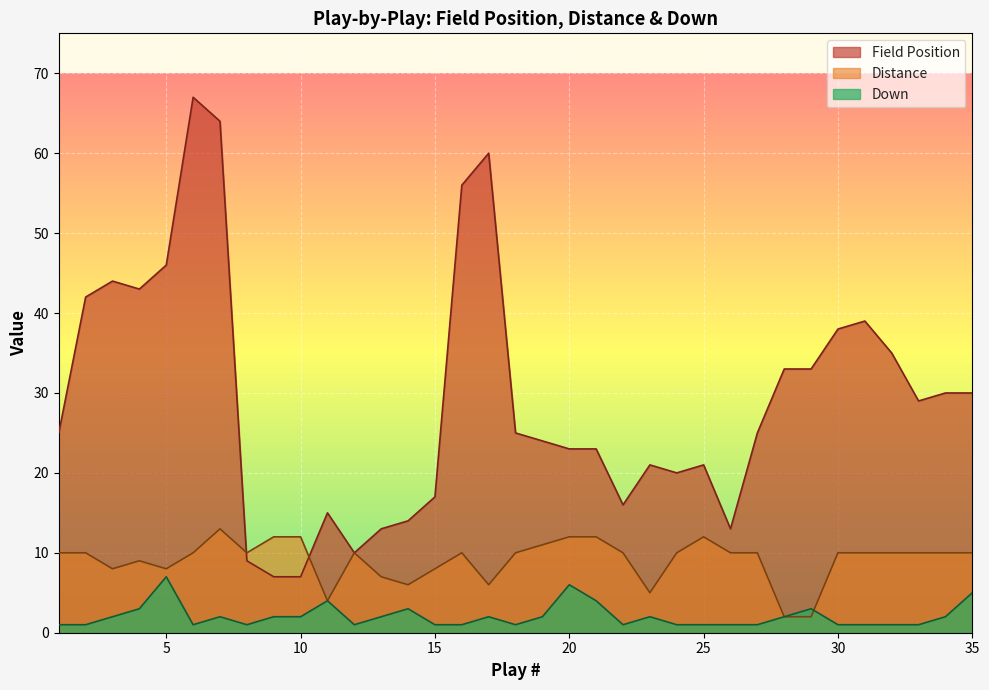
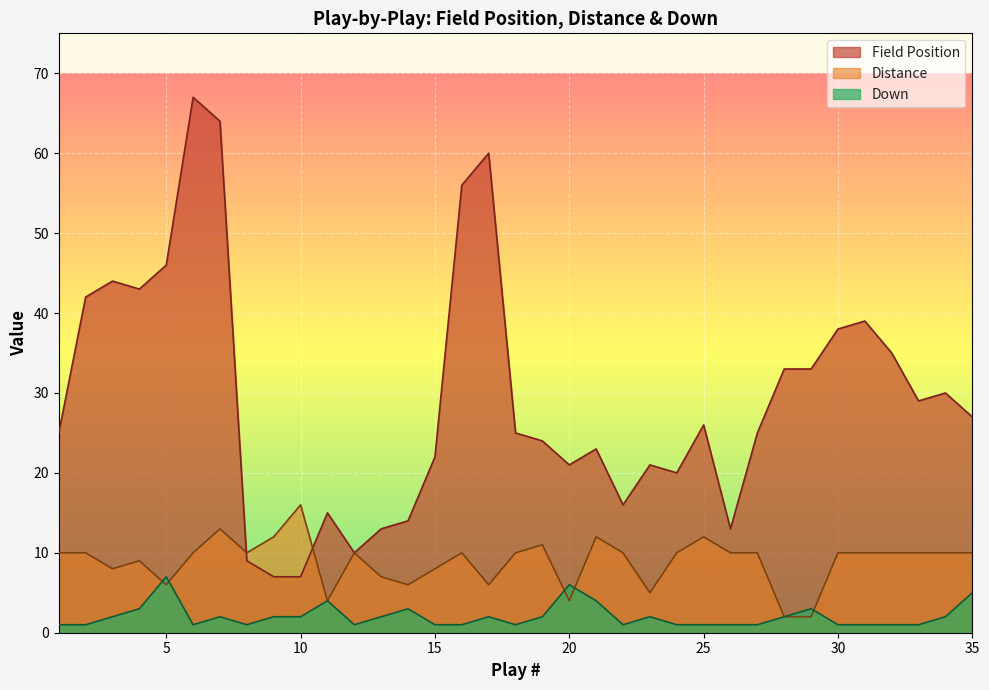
Distance, 5: 8 -> 6
Distance, 10: 12 -> 16
Field Position, 15: 17 -> 22
Field Position, 20: 23 -> 21
Distance, 20: 12 -> 4
Field Position, 25: 21 -> 26
Field Position, 35: 30 -> 27
